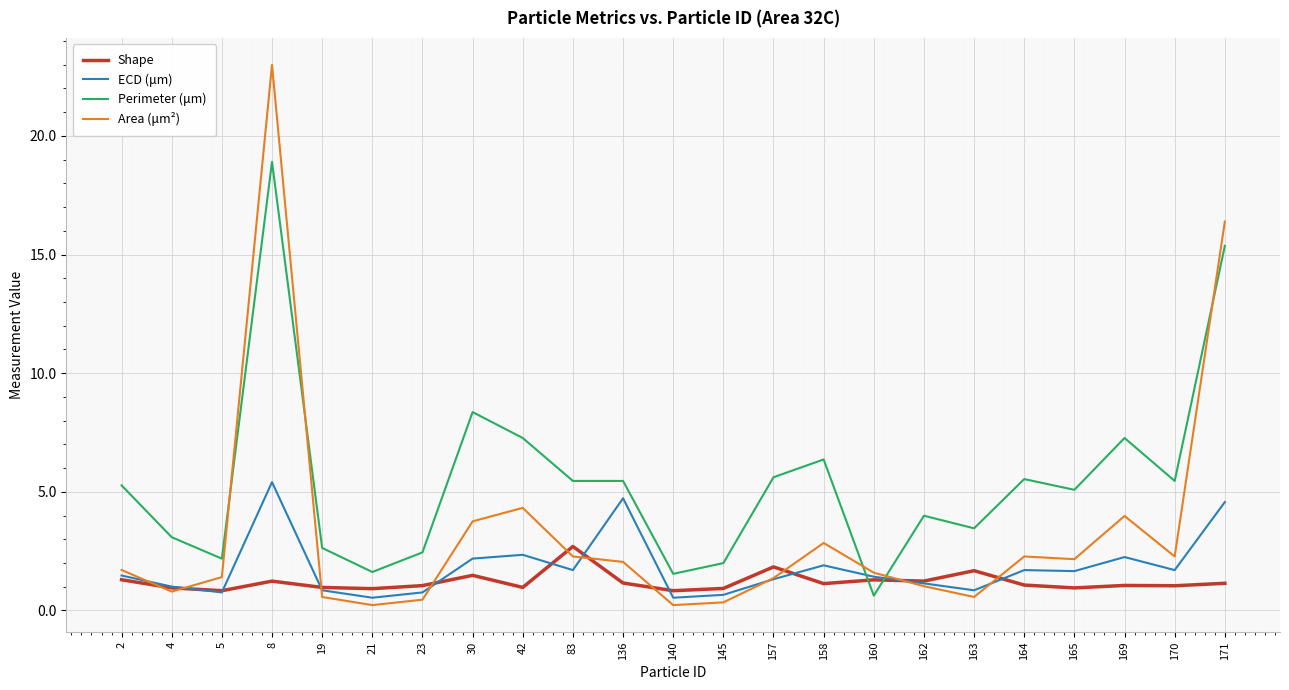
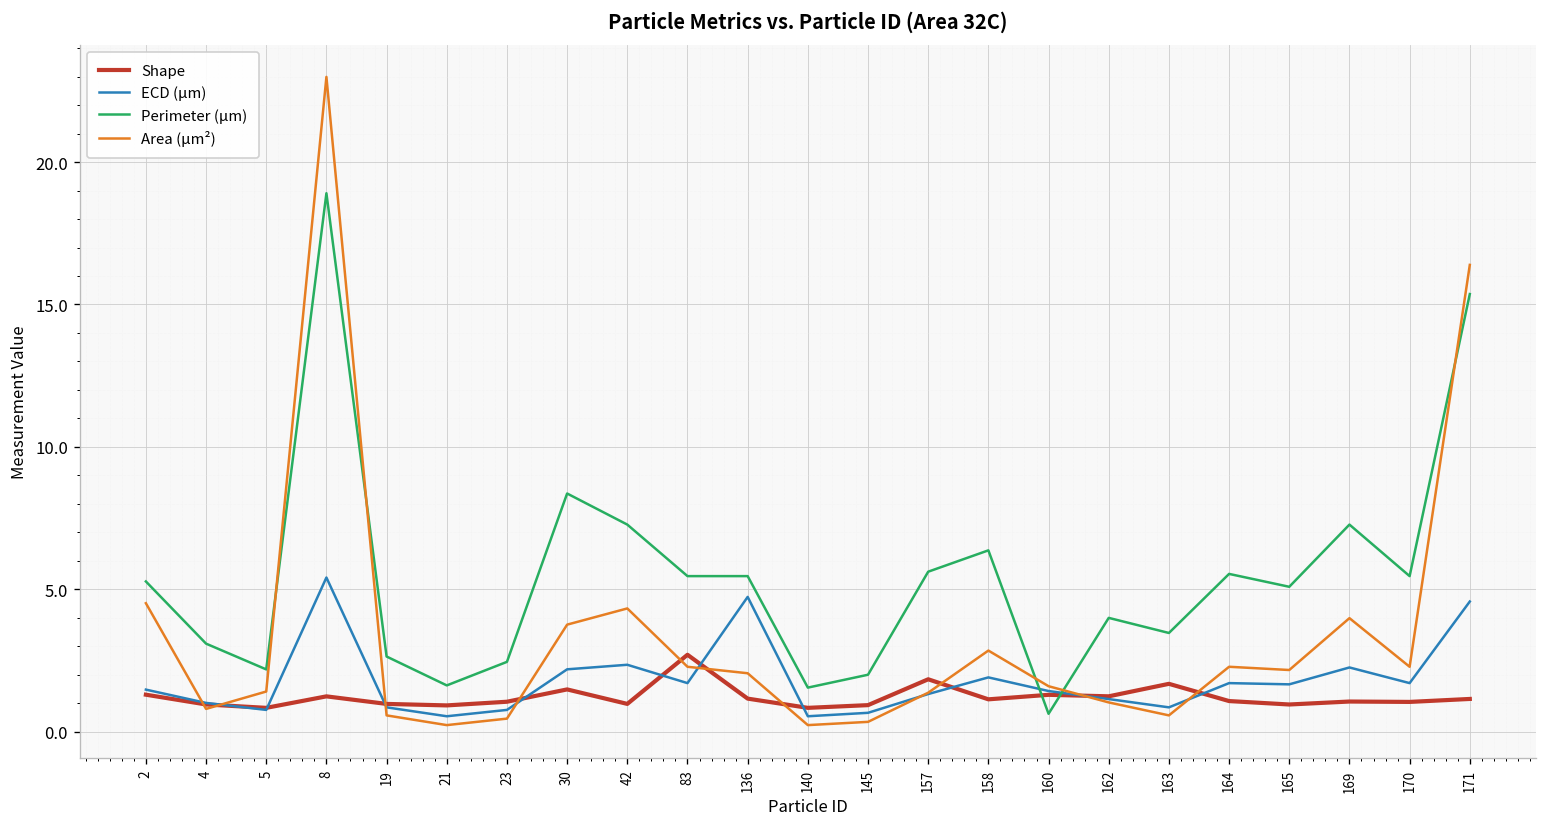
Area (μm²), 2: 1.7 -> 4.5
